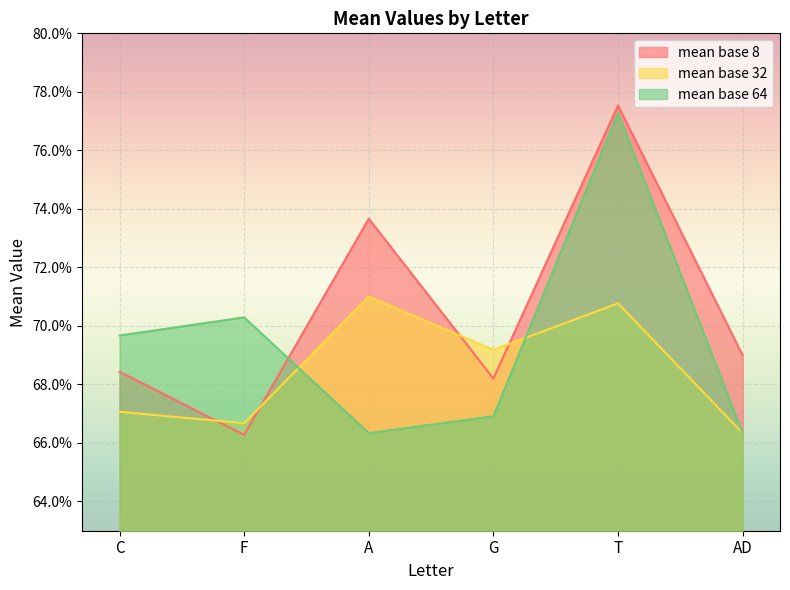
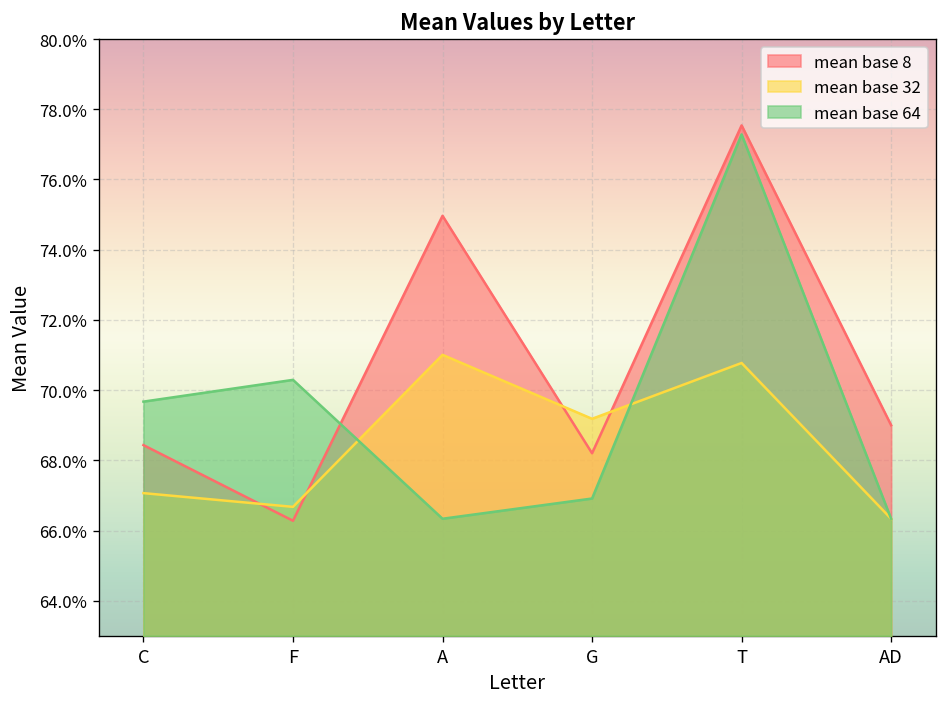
mean base 8, A: 73.7% -> 75.0%
